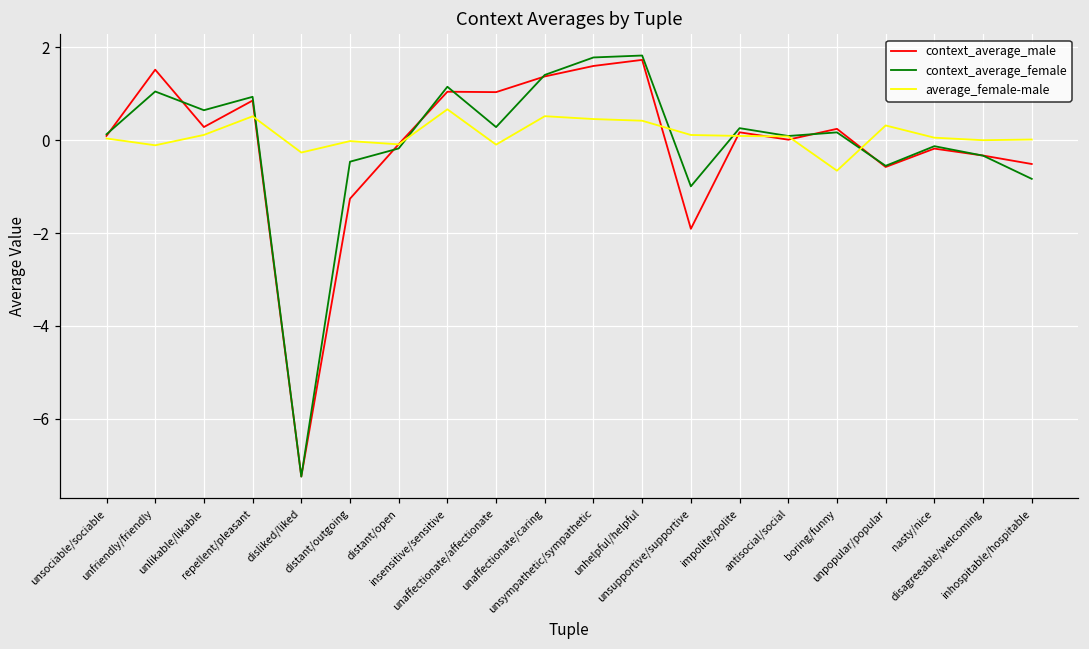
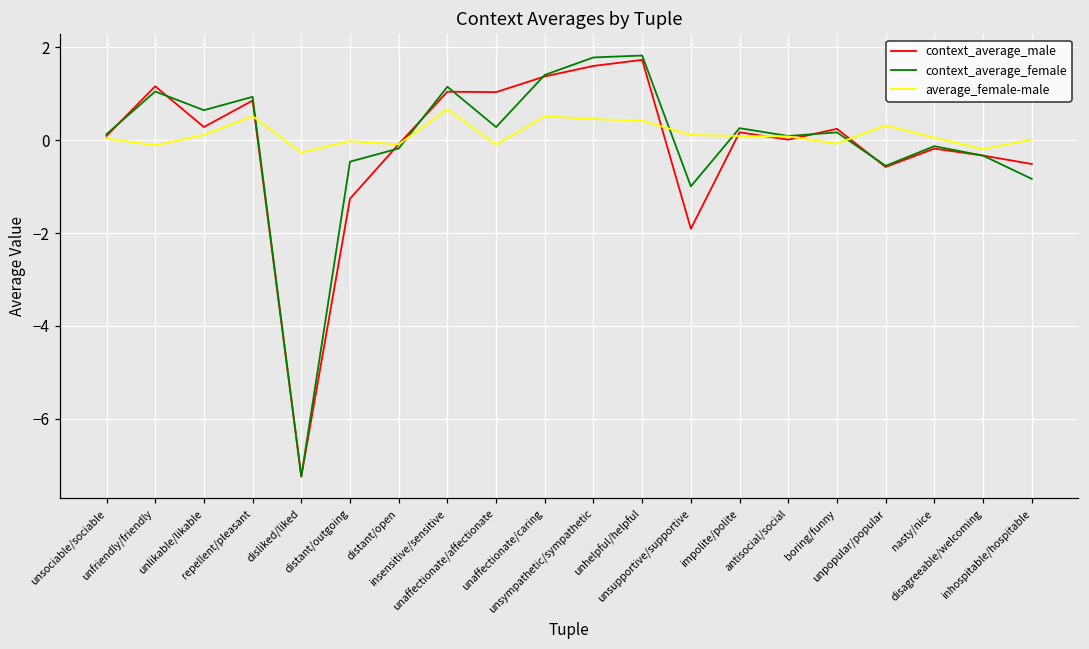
context_average_male, unfriendly/friendly: 1.5 -> 1.2
average_female-male, boring/funny: -0.7 -> -0.1
average_female-male, disagreeable/welcoming: 0.0 -> -0.2
